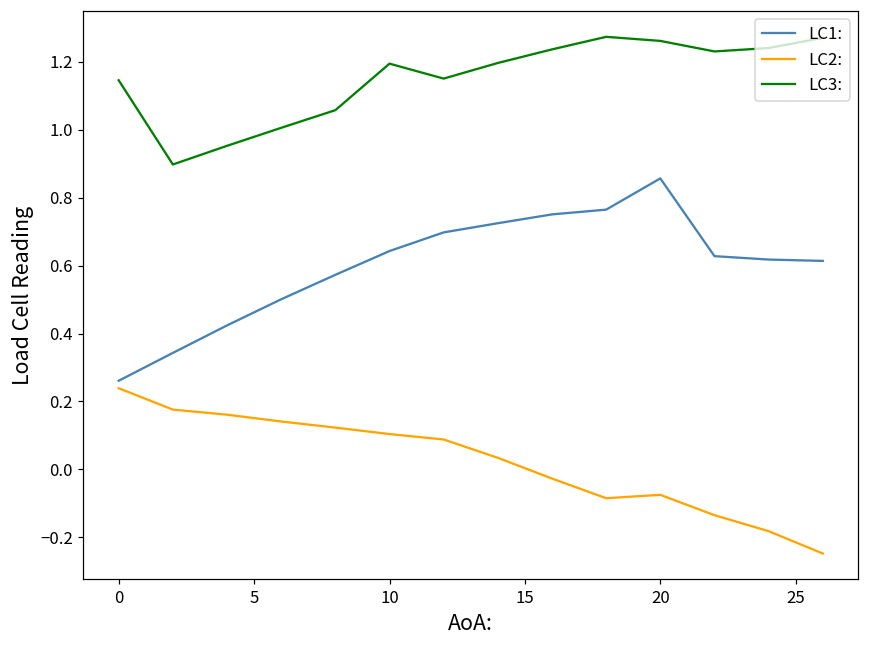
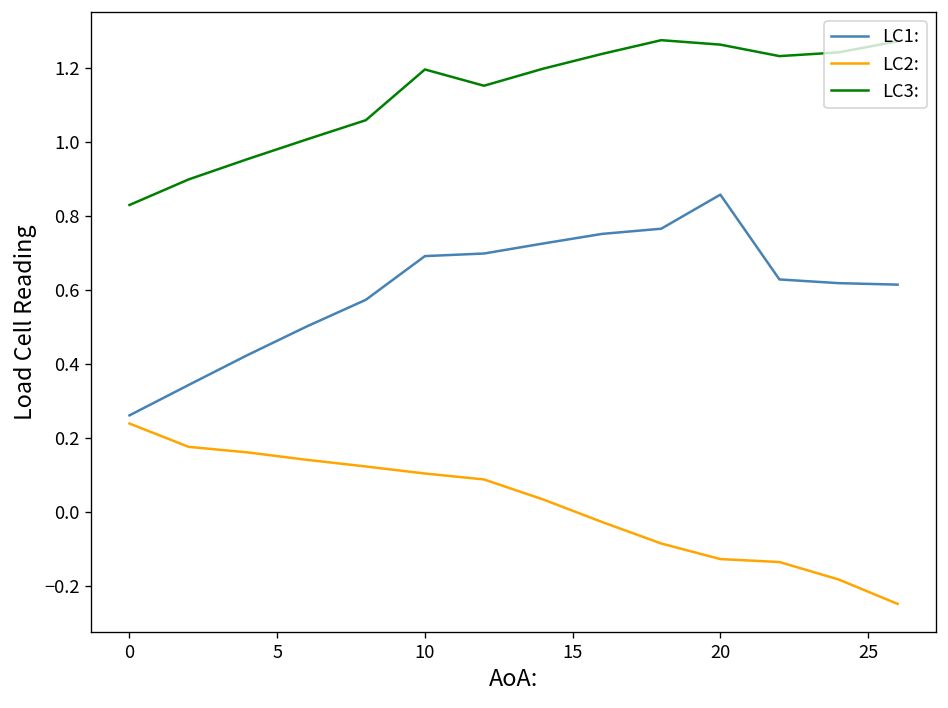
LC3:, 0: 1.15 -> 0.83
LC1:, 10: 0.64 -> 0.69
LC2:, 20: -0.08 -> -0.13
